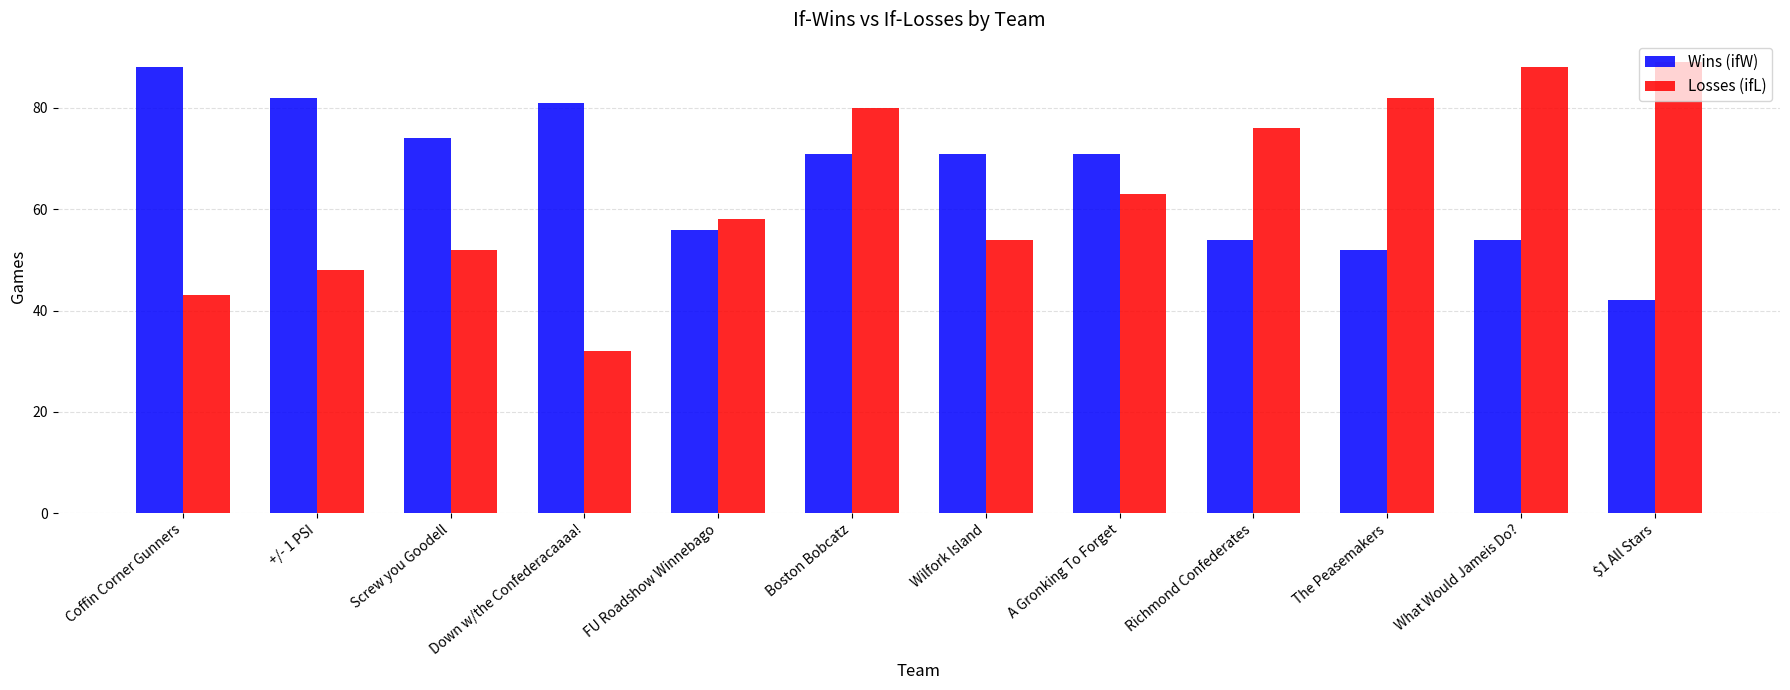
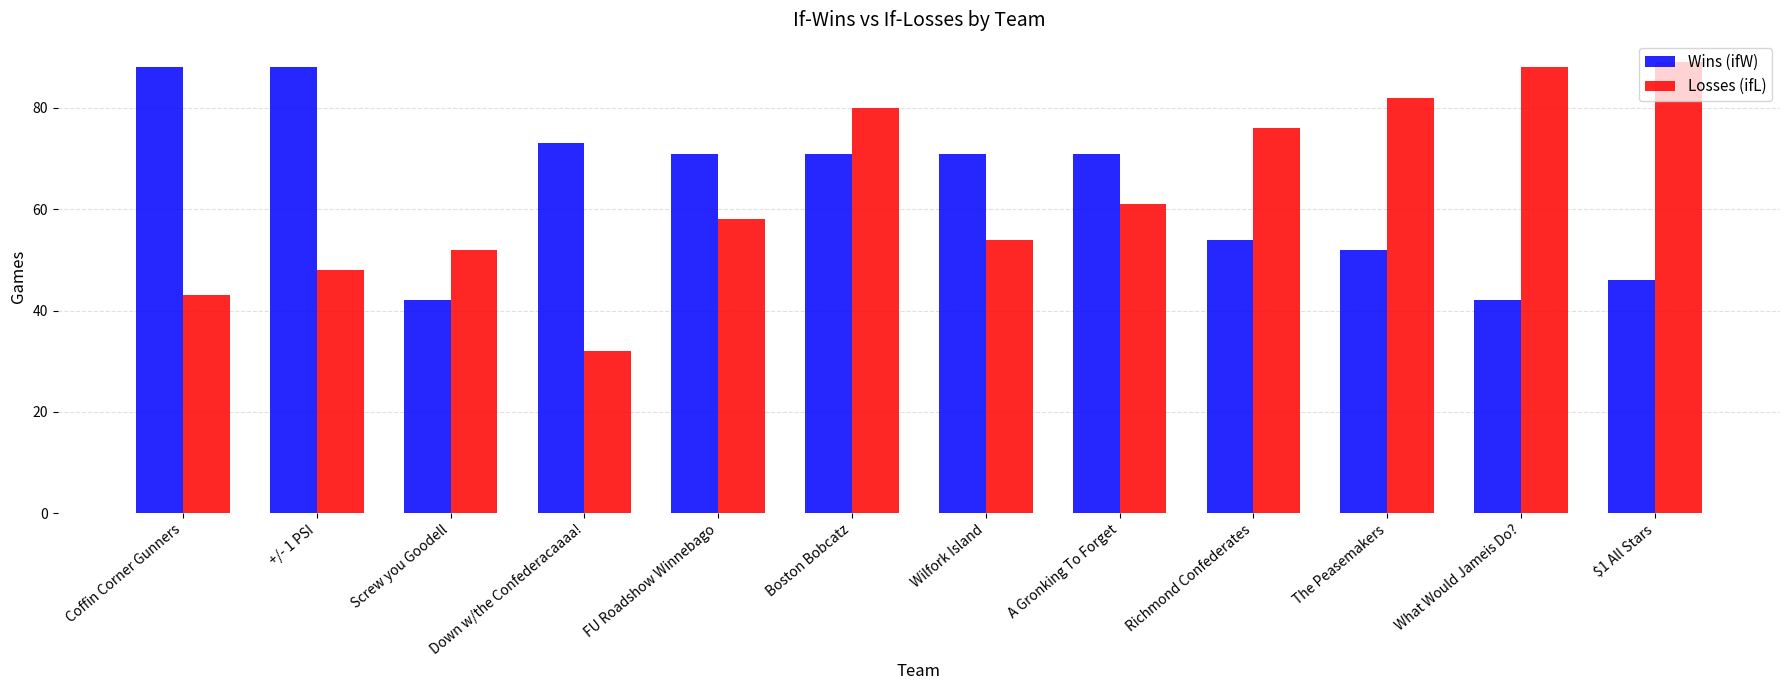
Wins (ifW), +/- 1 PSI: 82 -> 88
Wins (ifW), Screw you Goodell: 74 -> 42
Wins (ifW), Down w/the Confederacaaaa!: 81 -> 73
Wins (ifW), FU Roadshow Winnebago: 56 -> 71
Losses (ifL), A Gronking To Forget: 63 -> 61
Wins (ifW), What Would Jameis Do?: 54 -> 42
Wins (ifW), $1 All Stars: 42 -> 46
